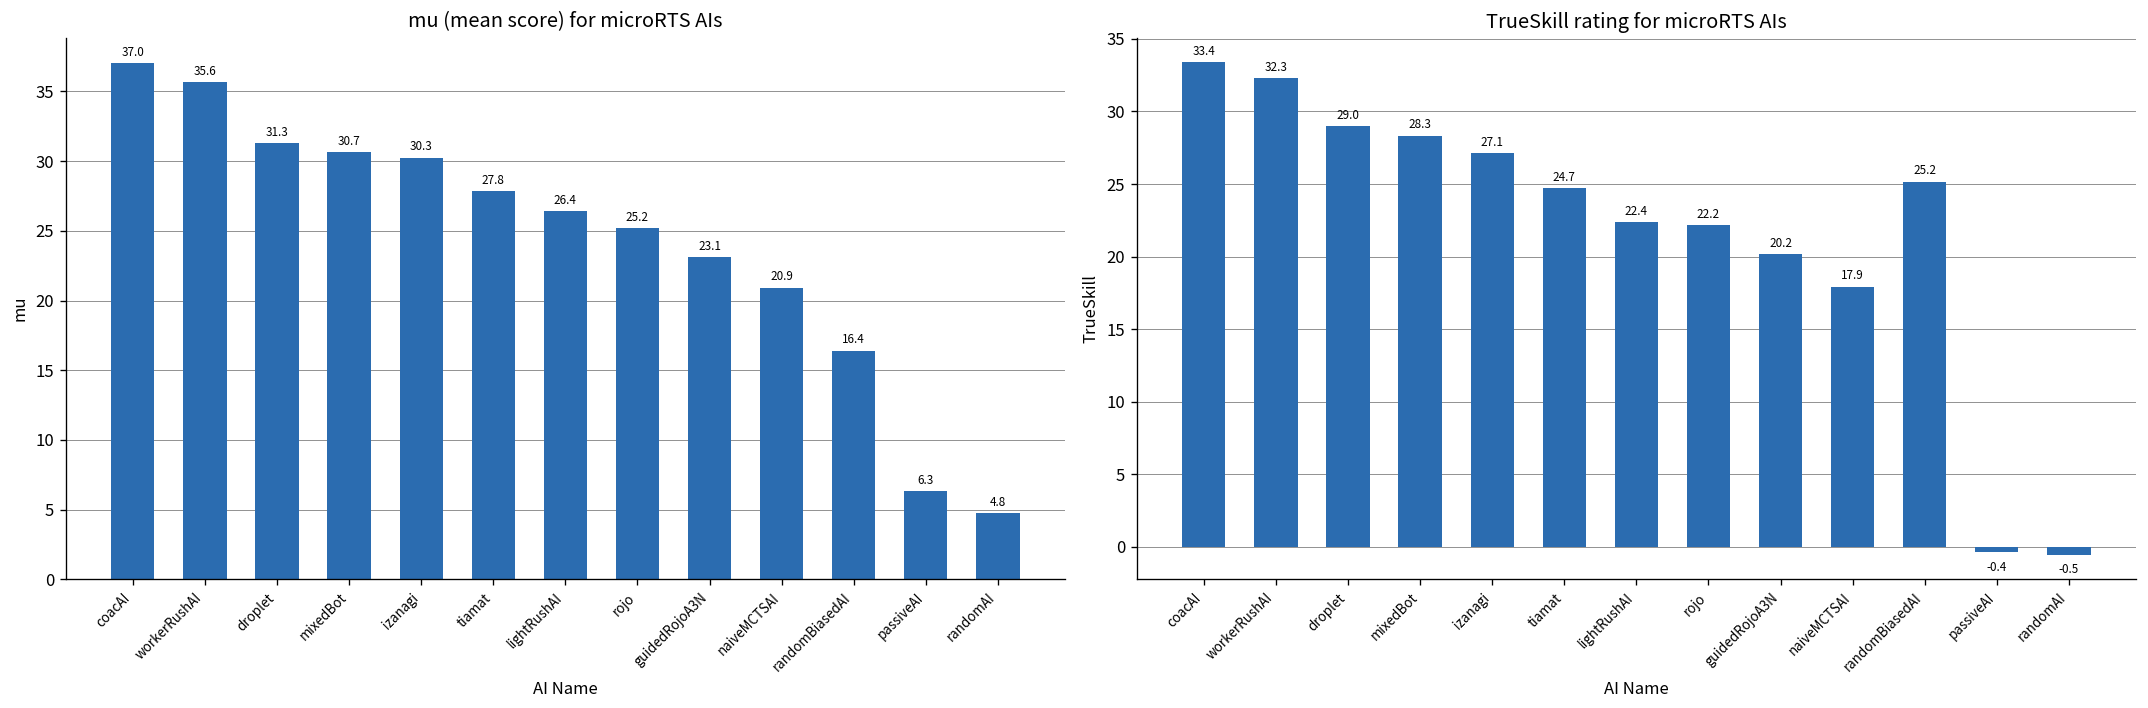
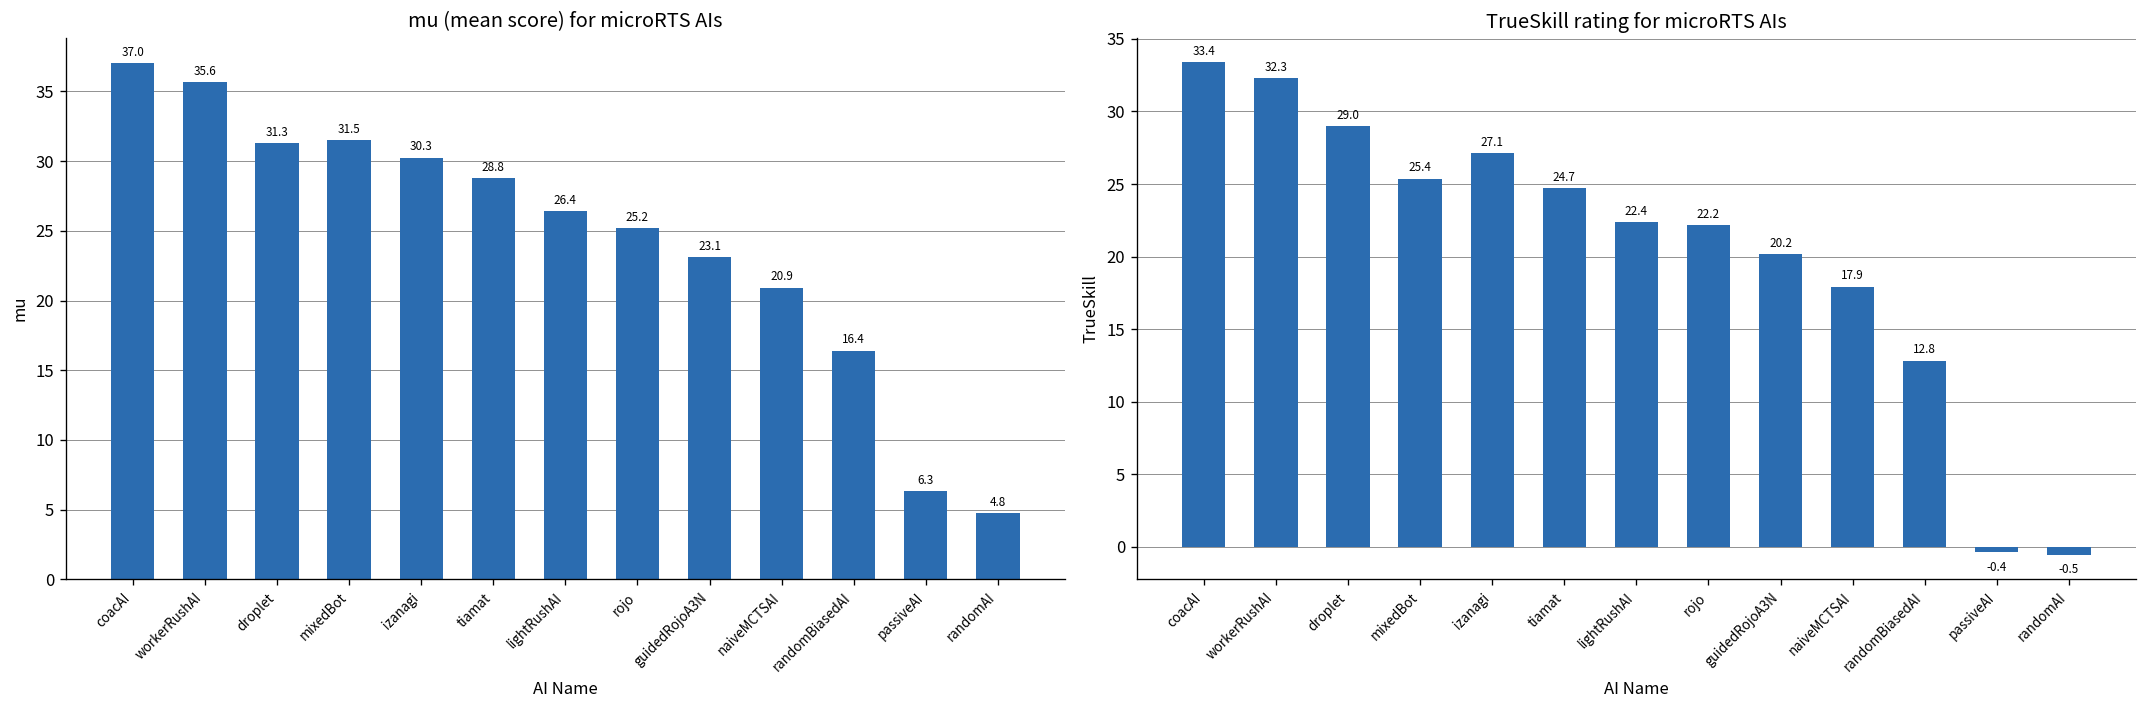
mu (mean score) for microRTS AIs, mixedBot: 30.7 -> 31.5
mu (mean score) for microRTS AIs, tiamat: 27.8 -> 28.8
TrueSkill rating for microRTS AIs, mixedBot: 28.3 -> 25.4
TrueSkill rating for microRTS AIs, randomBiasedAI: 25.2 -> 12.8
